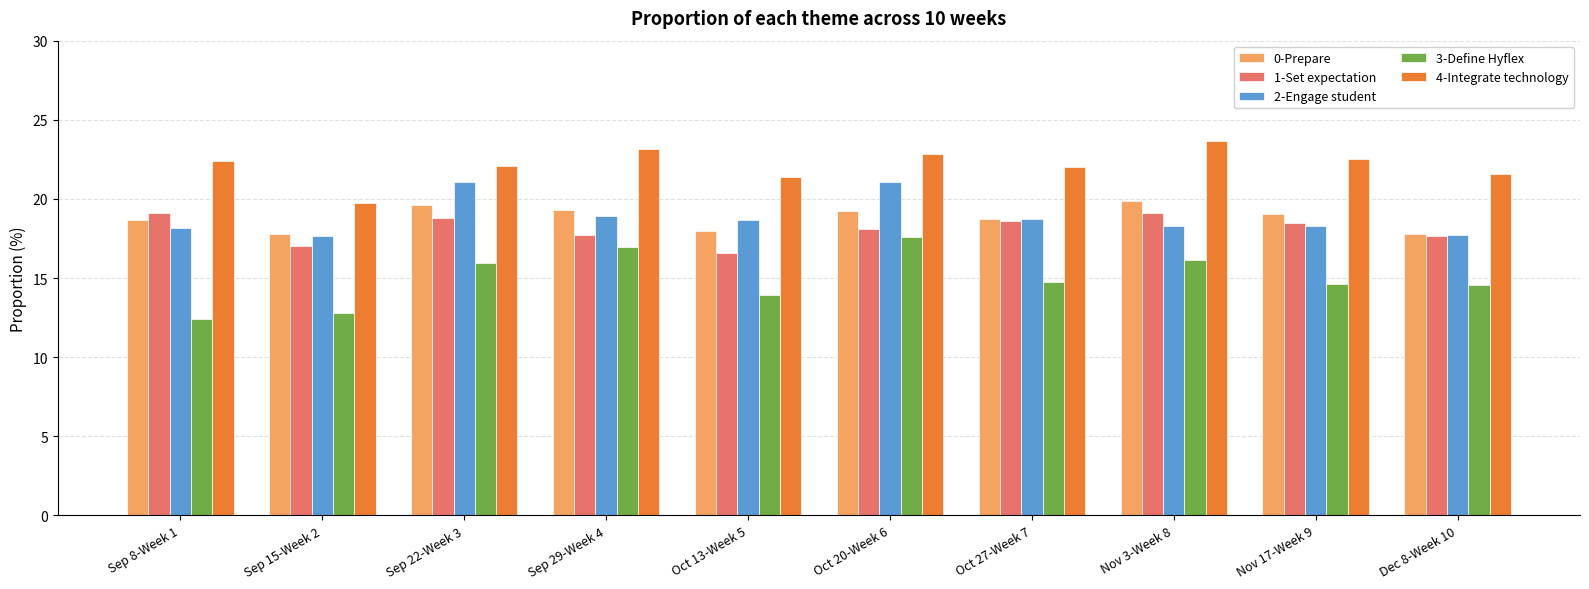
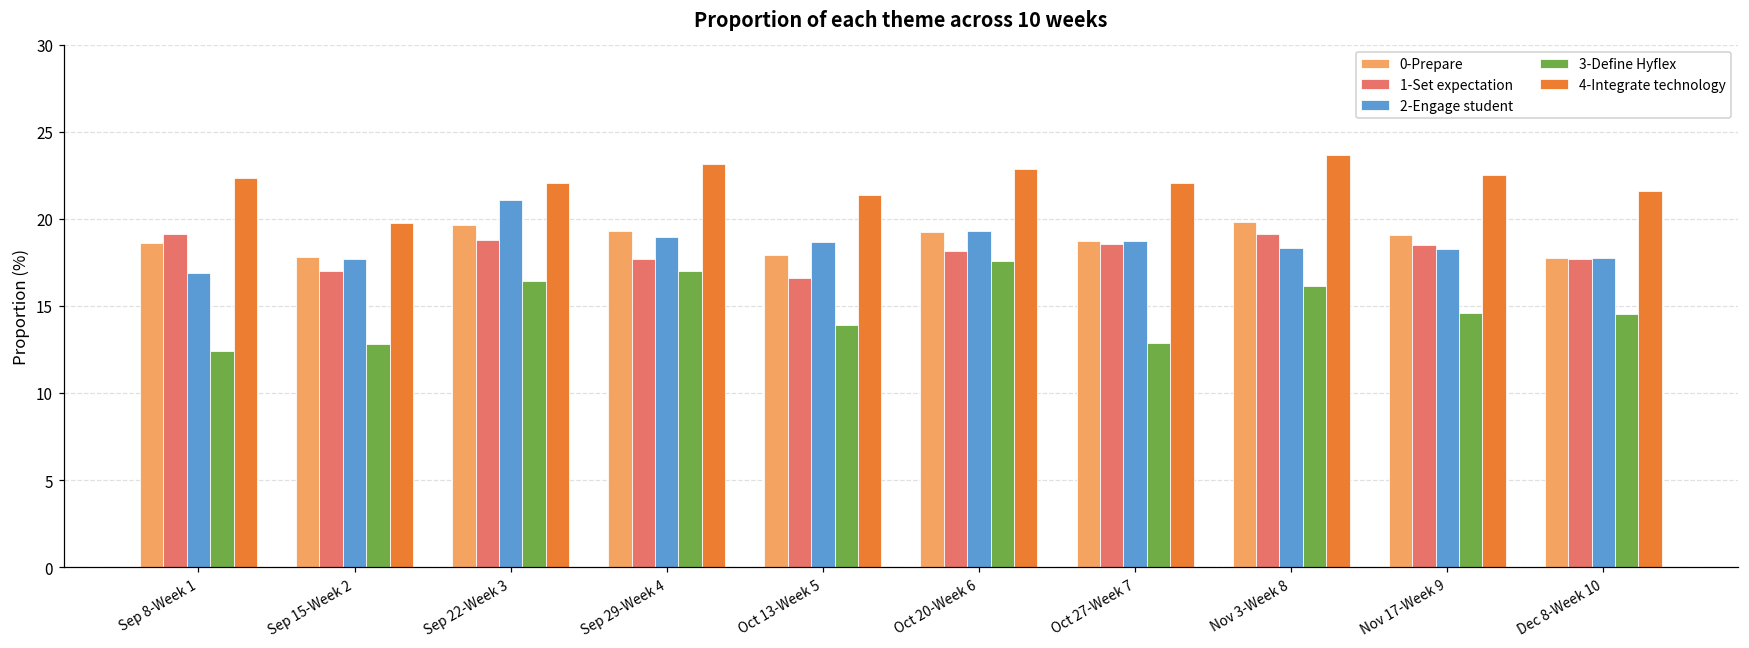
2-Engage student, Sep 8-Week 1: 18.1 -> 16.9
3-Define Hyflex, Sep 22-Week 3: 15.9 -> 16.4
2-Engage student, Oct 20-Week 6: 21.1 -> 19.3
3-Define Hyflex, Oct 27-Week 7: 14.7 -> 12.9
